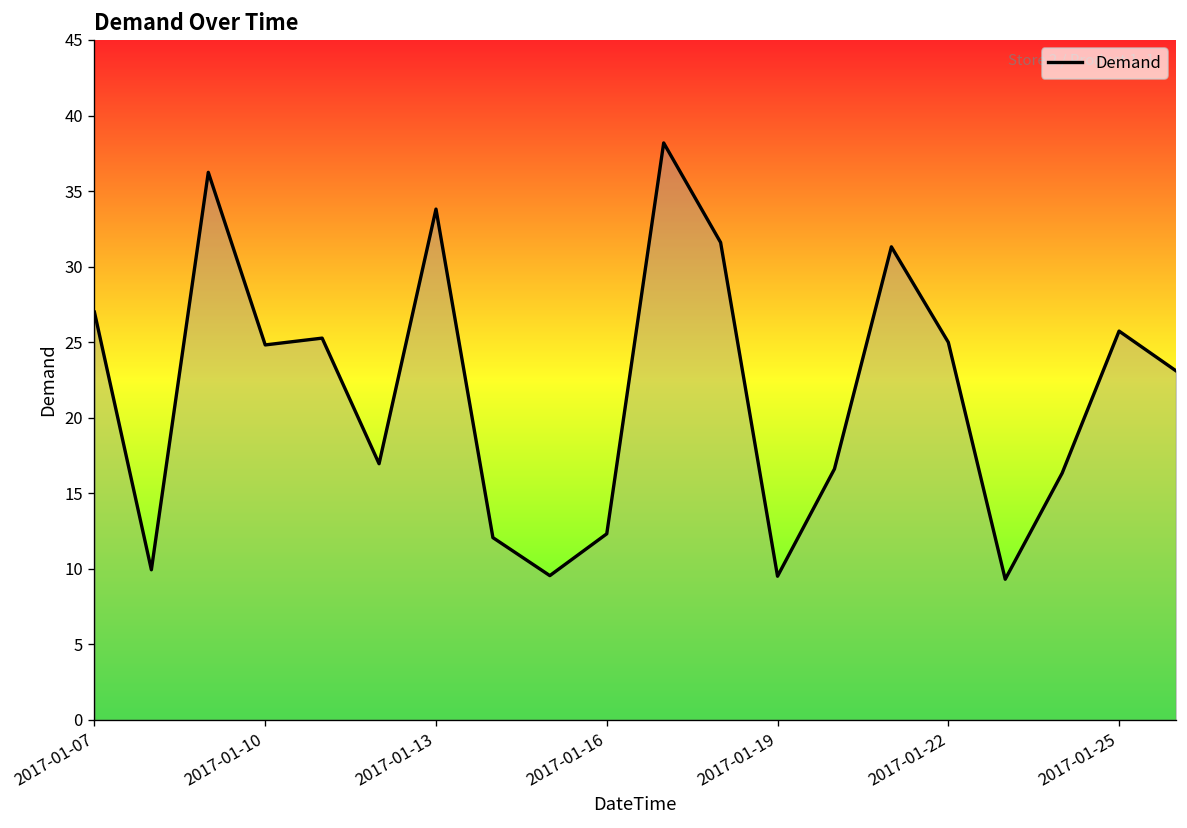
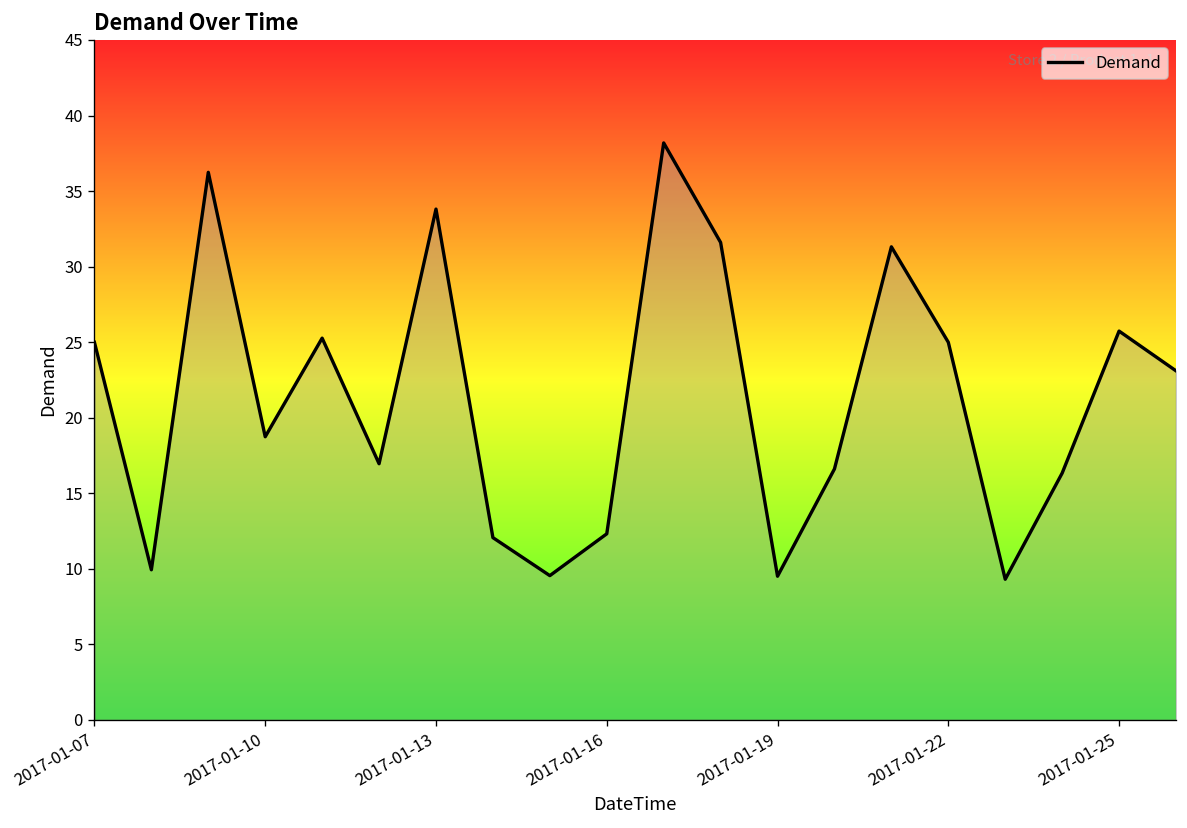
2017-01-07: 27.0 -> 25.0
2017-01-10: 24.8 -> 18.7
